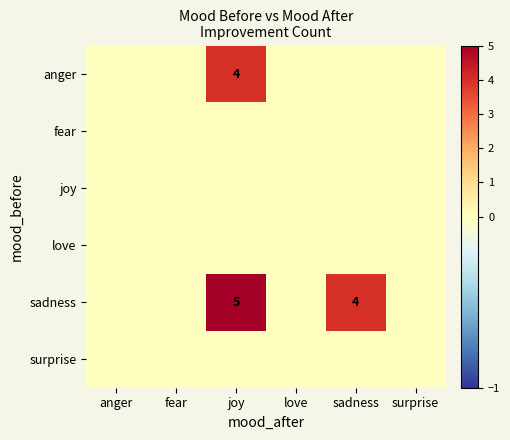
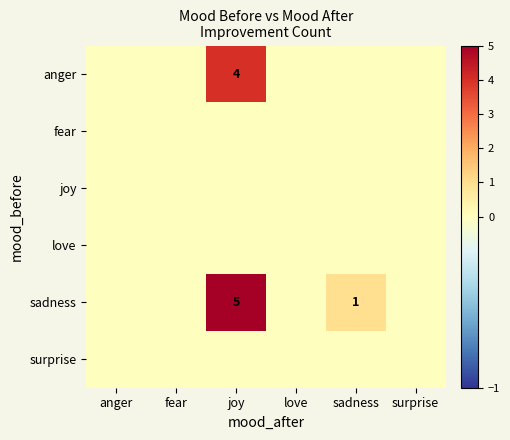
sadness, sadness: 4 -> 1
